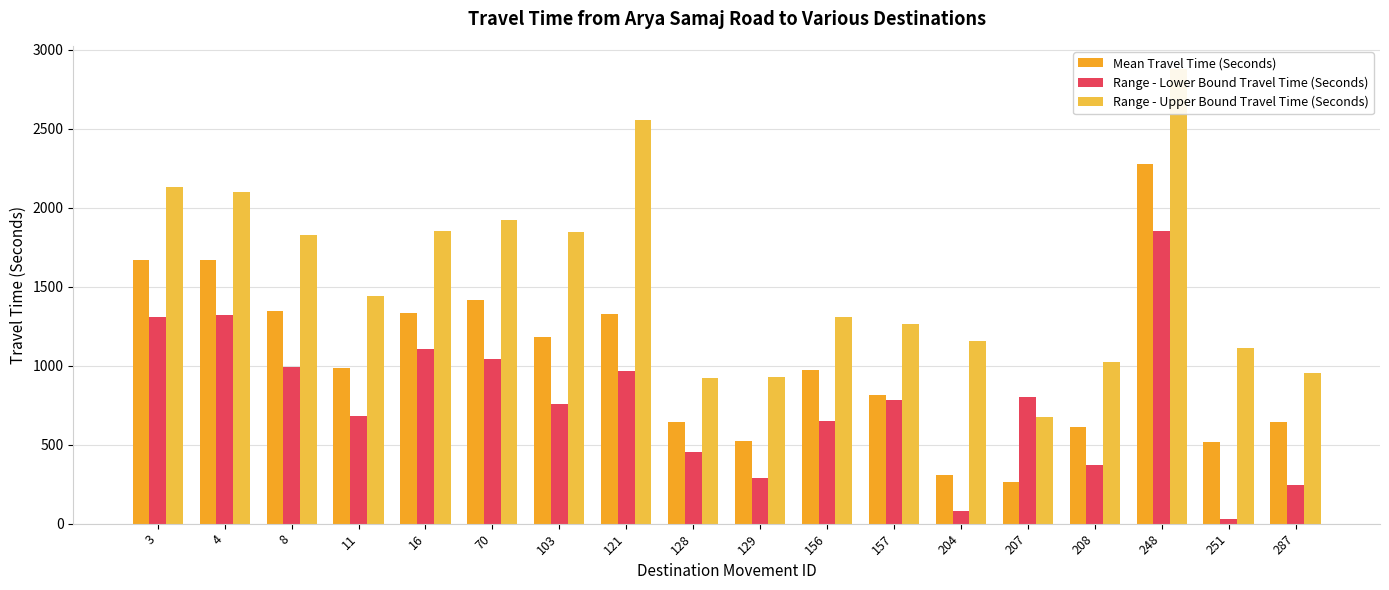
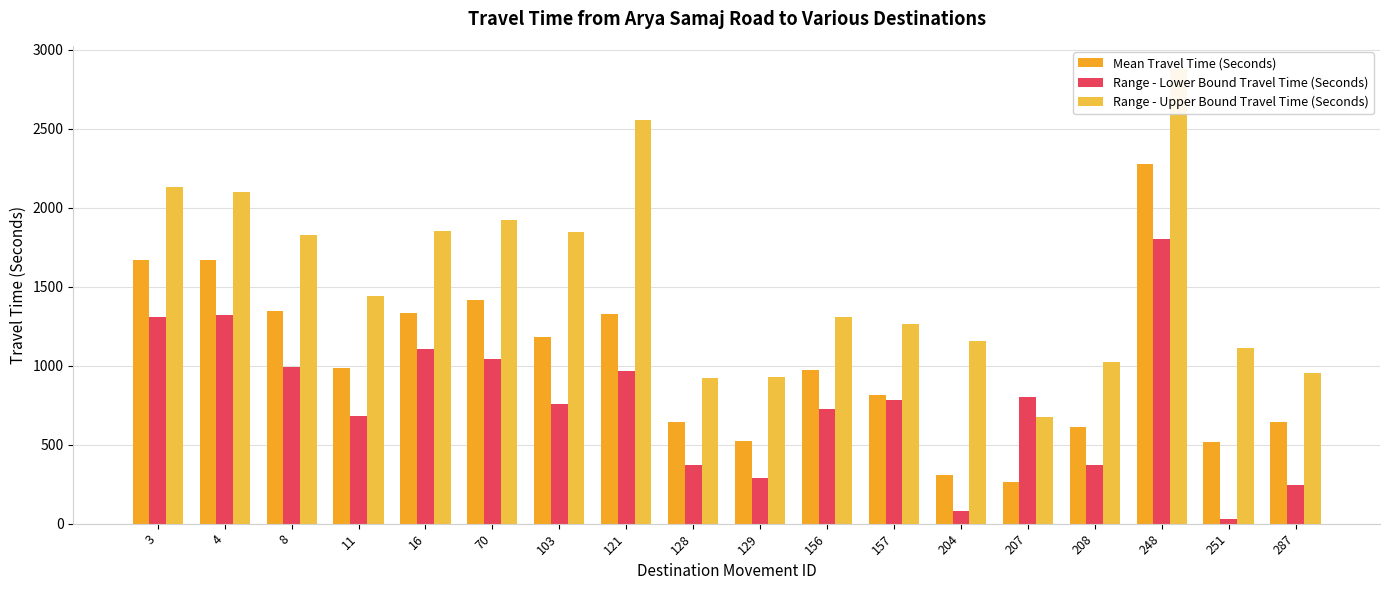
Range - Lower Bound Travel Time (Seconds), 128: 450 -> 370
Range - Lower Bound Travel Time (Seconds), 156: 650 -> 730
Range - Lower Bound Travel Time (Seconds), 248: 1850 -> 1800
